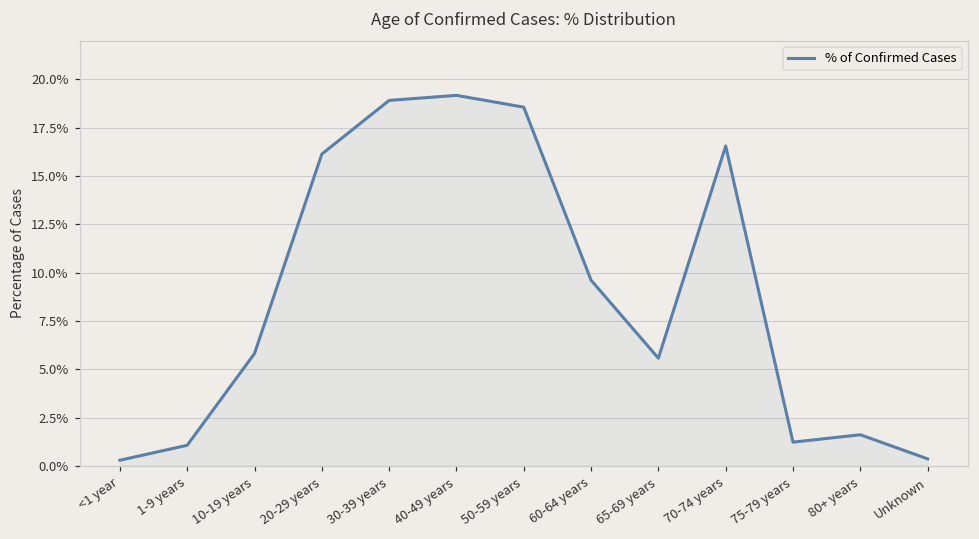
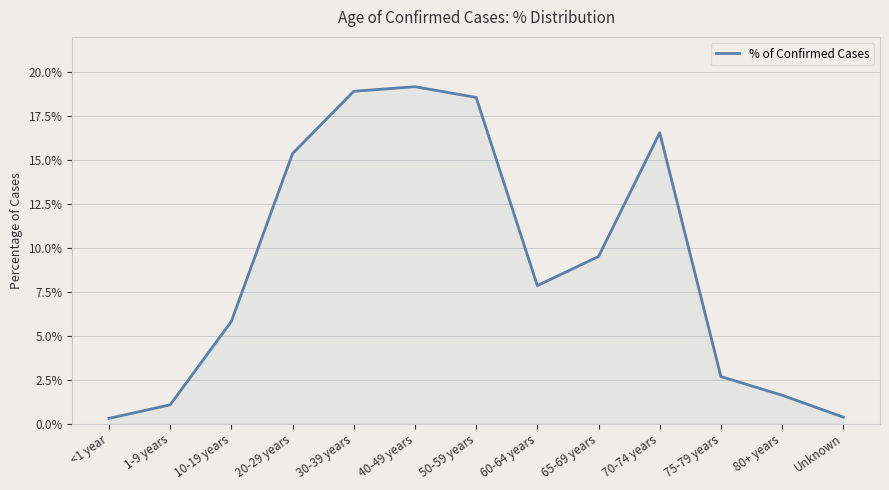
20-29 years: 16.1% -> 15.4%
60-64 years: 9.6% -> 7.8%
65-69 years: 5.6% -> 9.5%
75-79 years: 1.2% -> 2.7%
